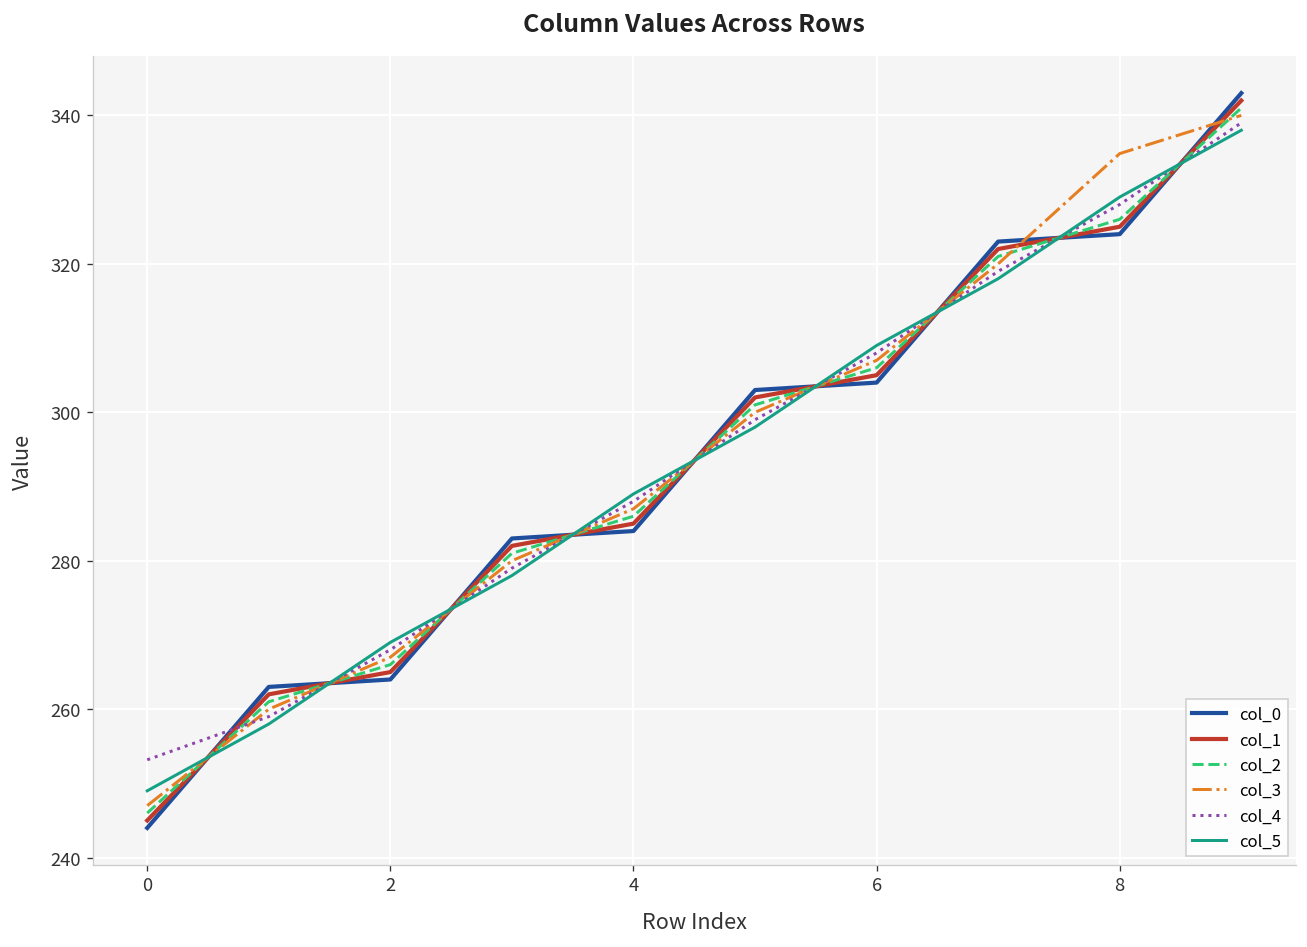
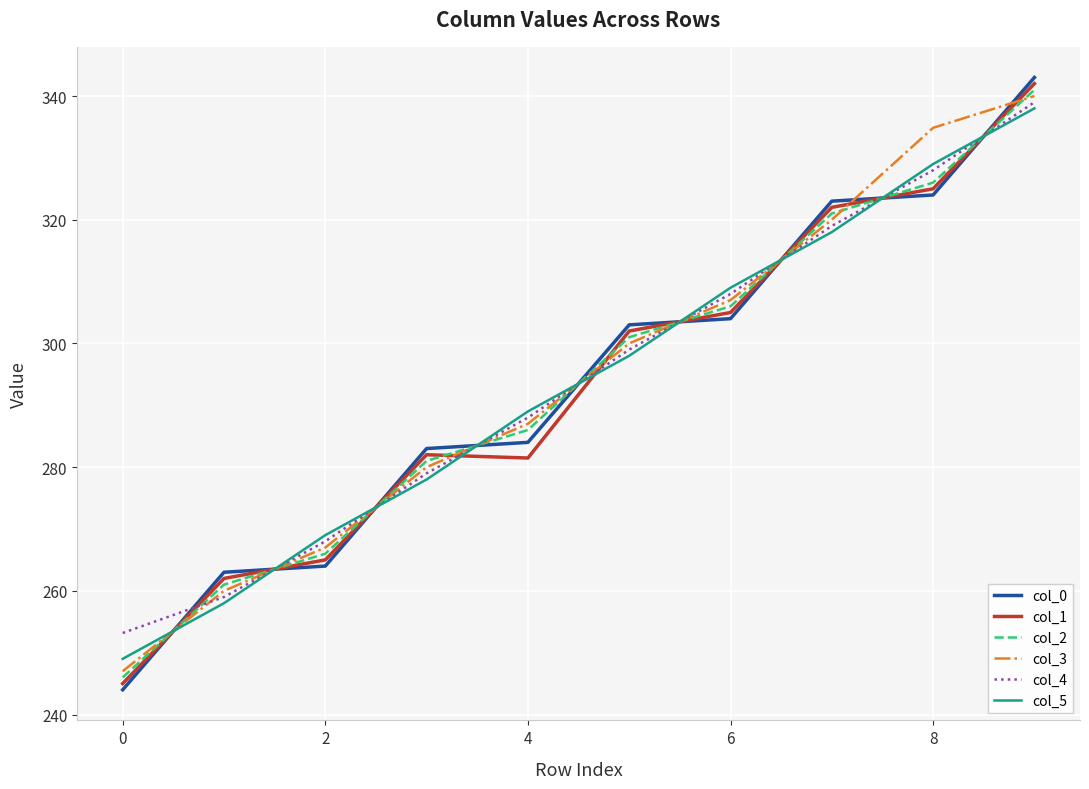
col_1, 4: 285 -> 281
